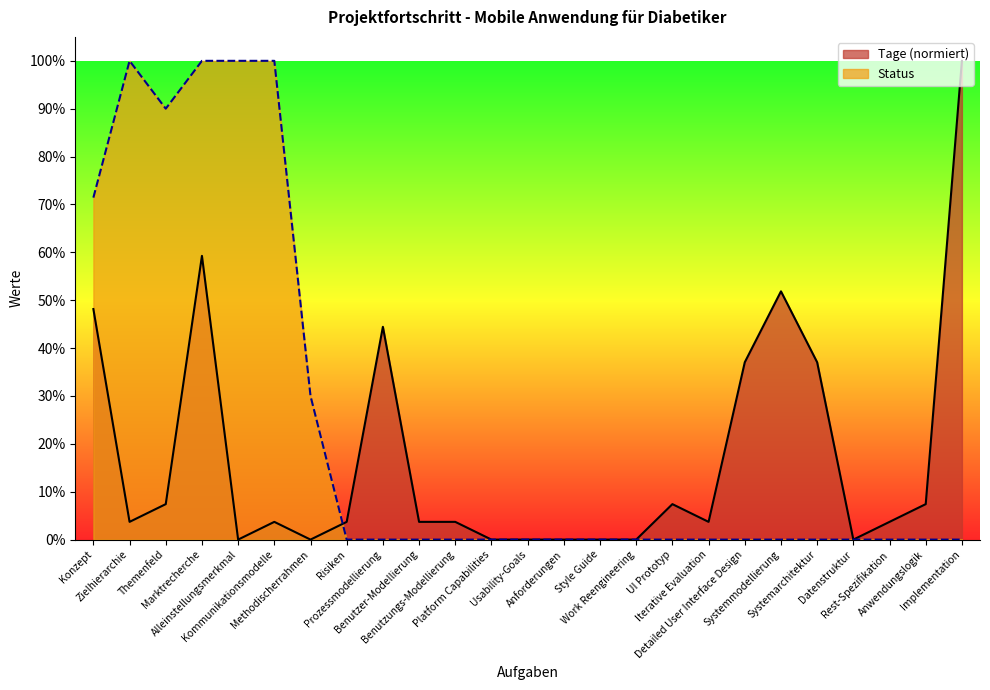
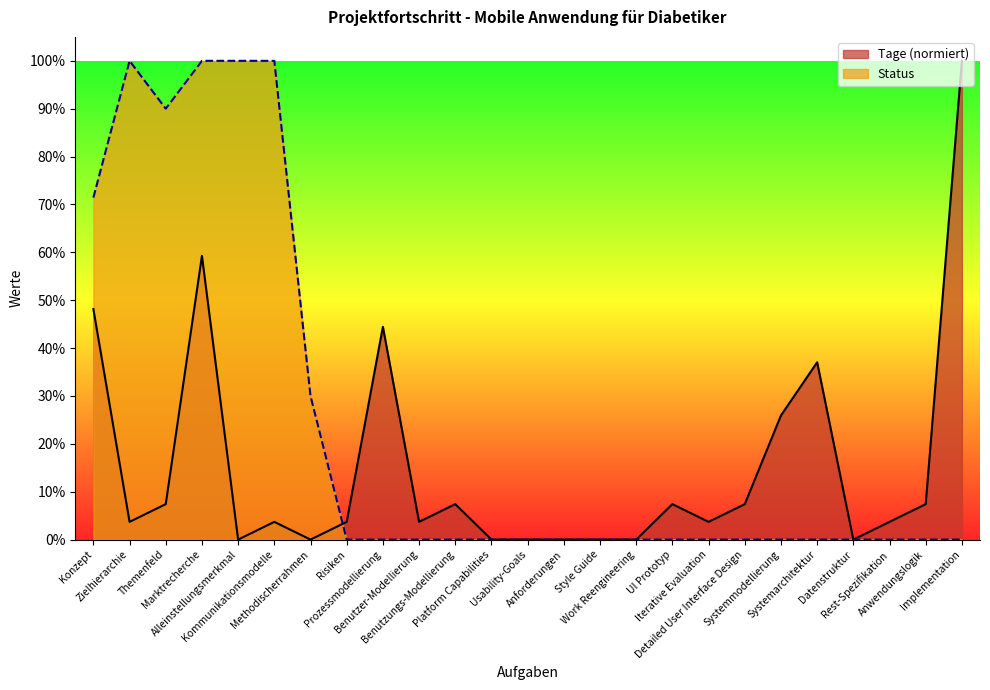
Tage (normiert), Benutzungs-Modellierung: 4% -> 7%
Tage (normiert), Detailed User Interface Design: 37% -> 7%
Tage (normiert), Systemmodellierung: 52% -> 26%
